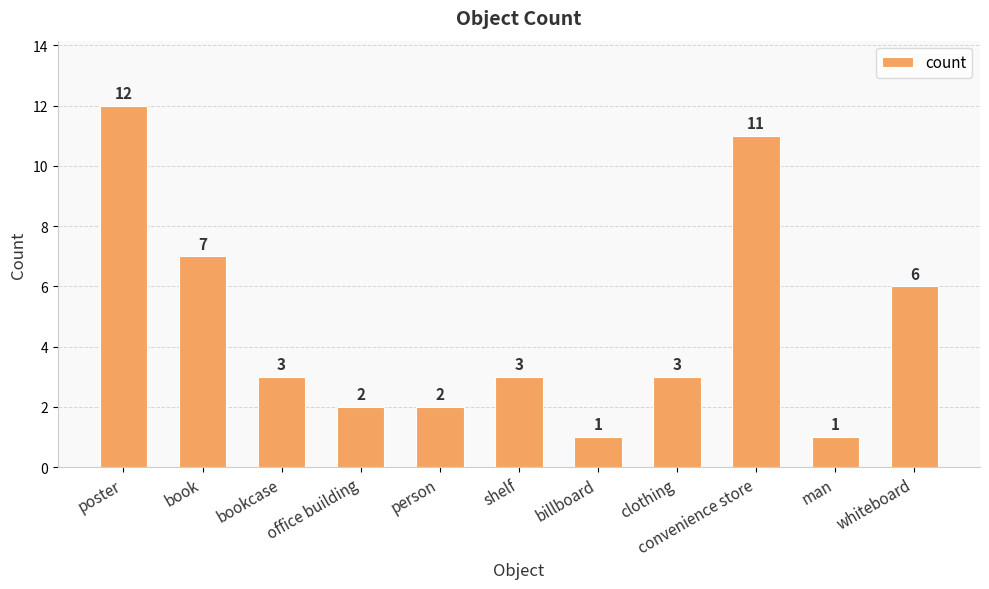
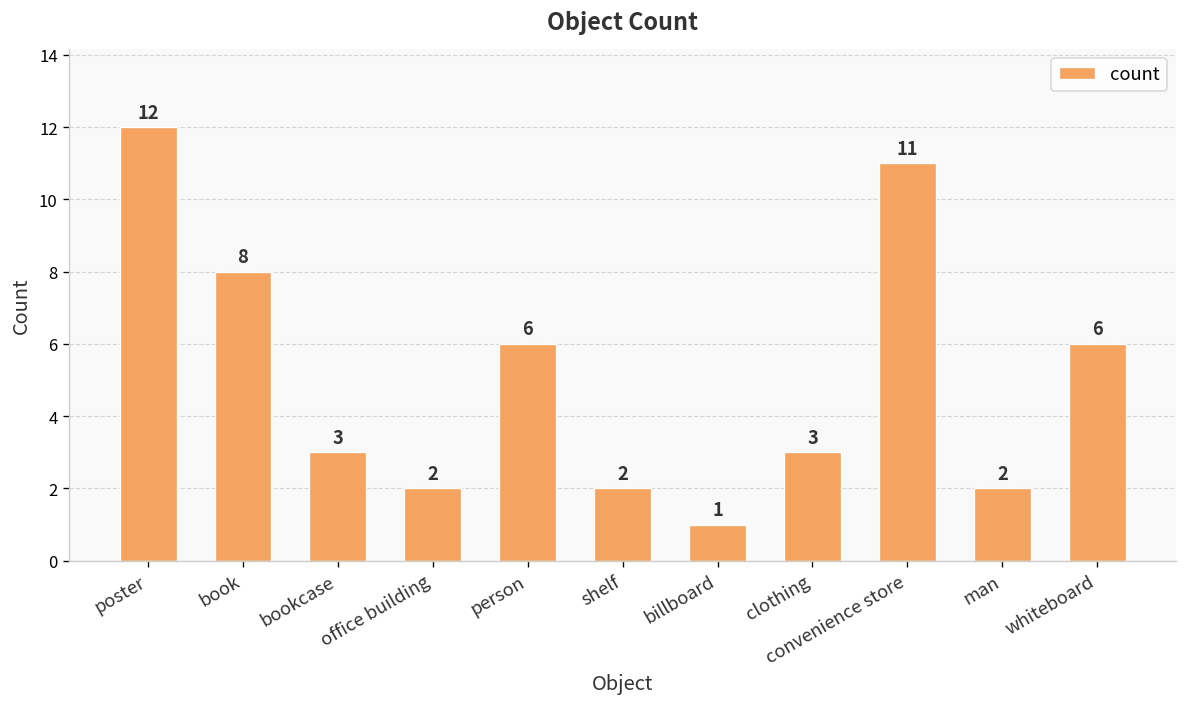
book: 7 -> 8
person: 2 -> 6
shelf: 3 -> 2
man: 1 -> 2
